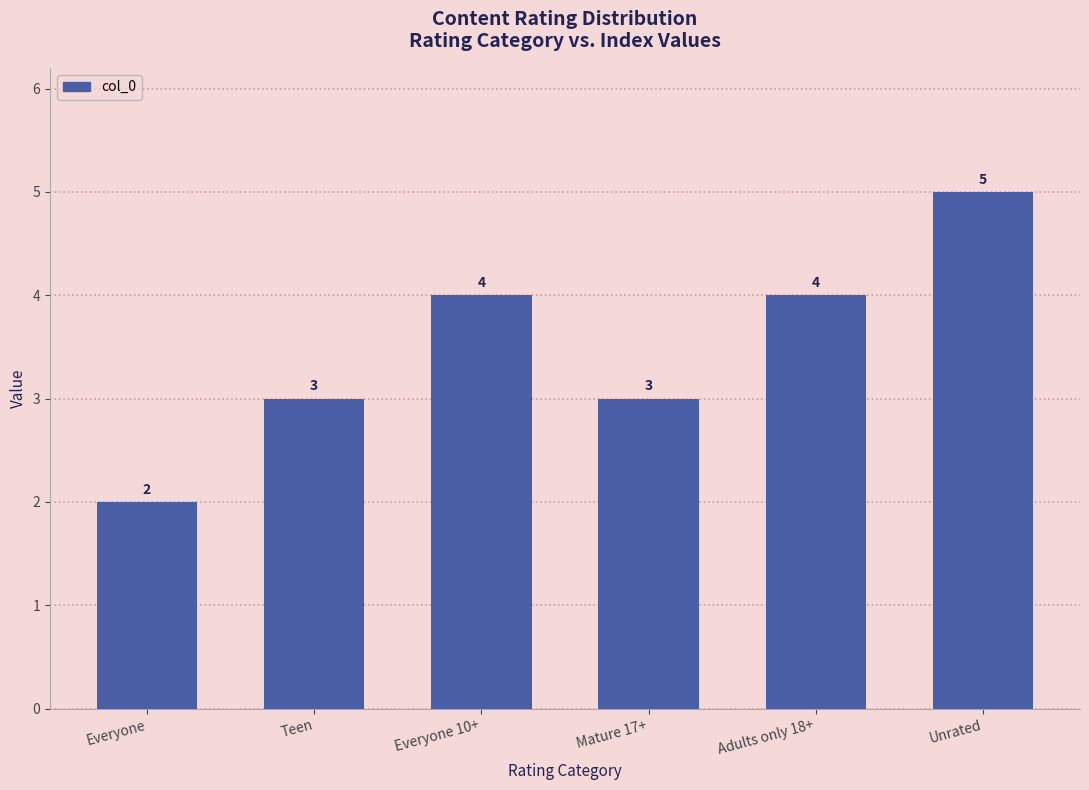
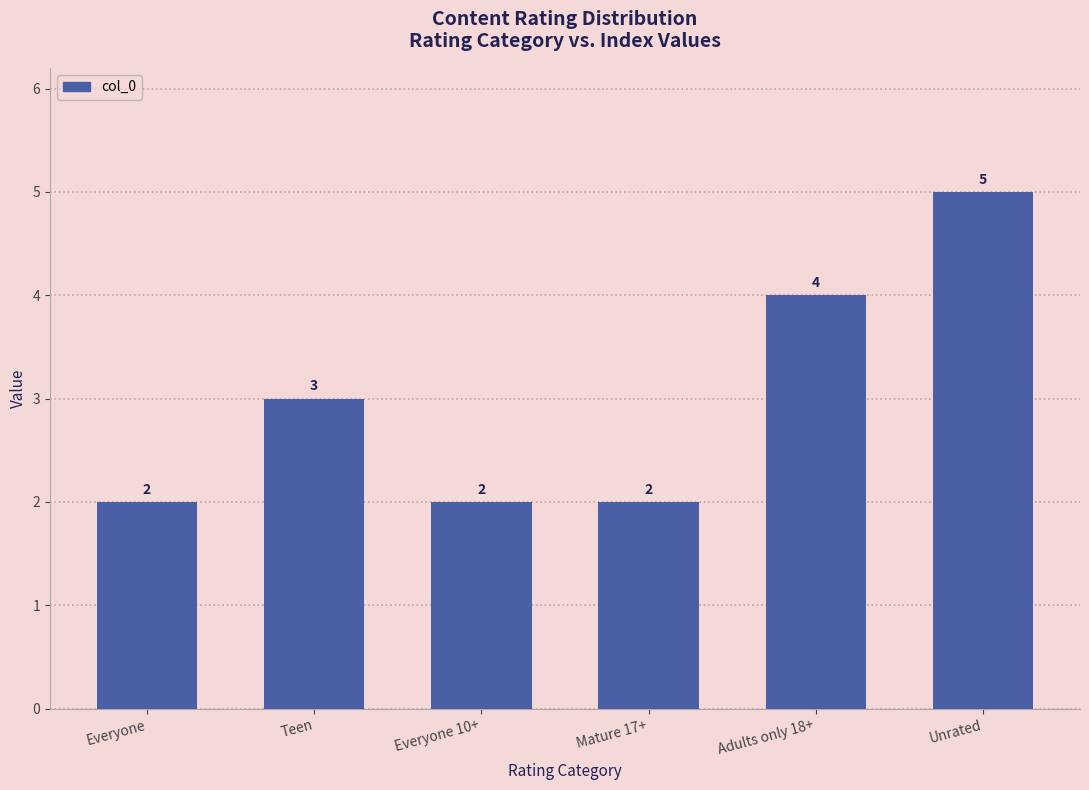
Everyone 10+: 4 -> 2
Mature 17+: 3 -> 2
